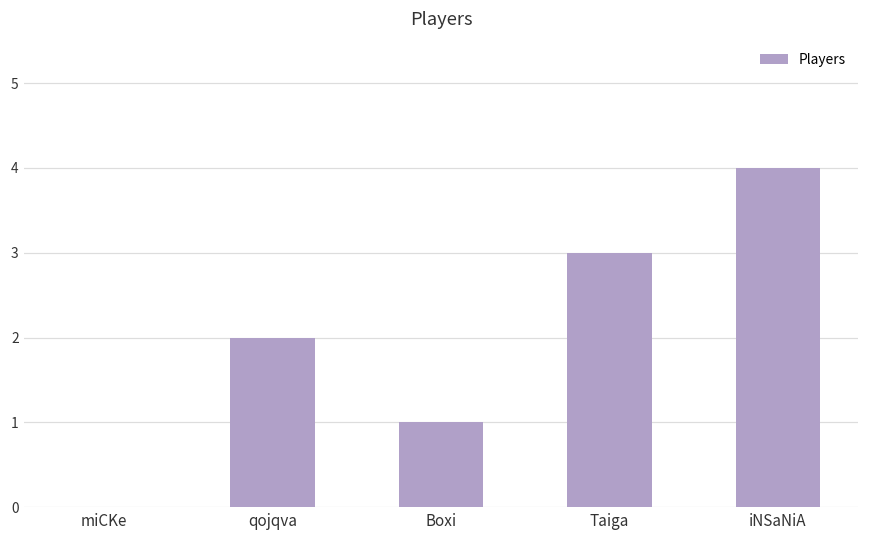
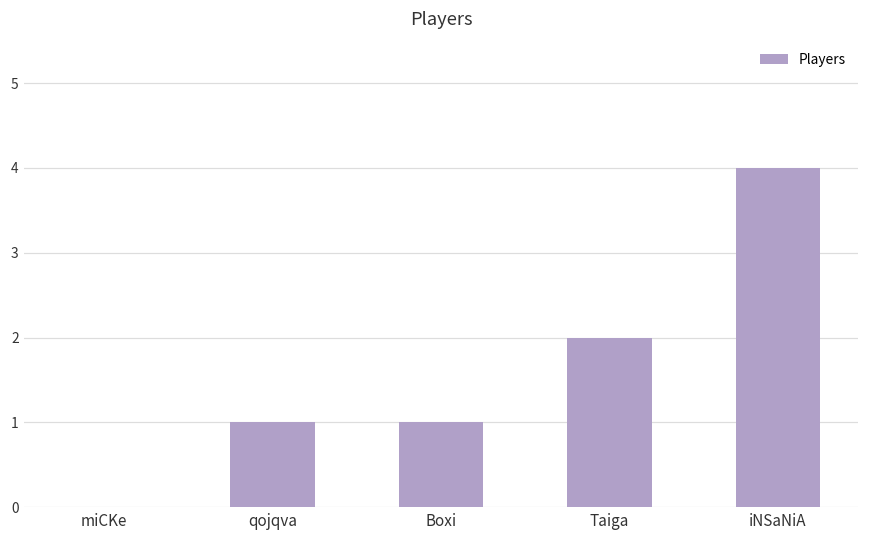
qojqva: 2 -> 1
Taiga: 3 -> 2
